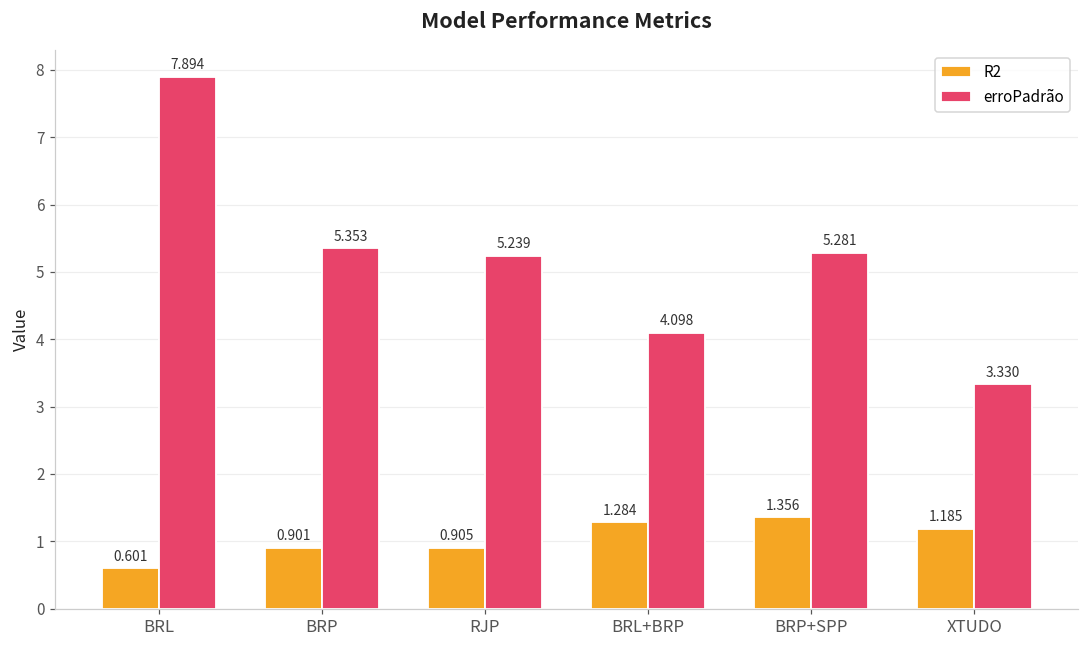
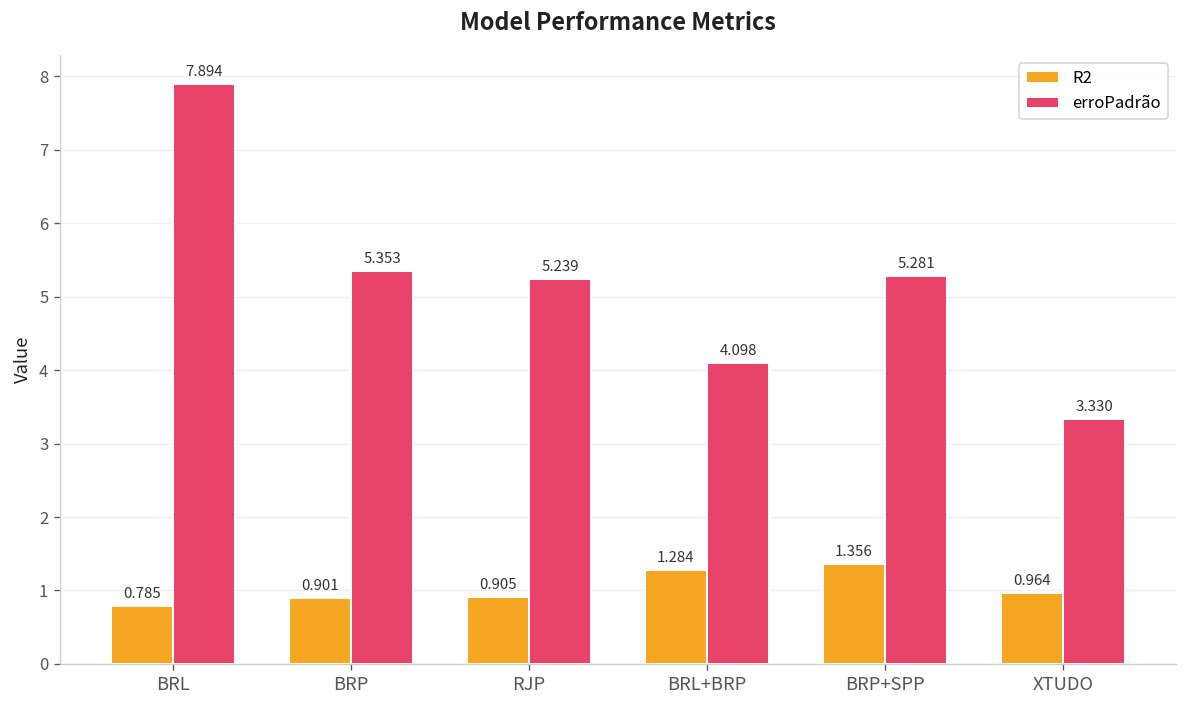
R2, BRL: 0.601 -> 0.785
R2, XTUDO: 1.185 -> 0.964
